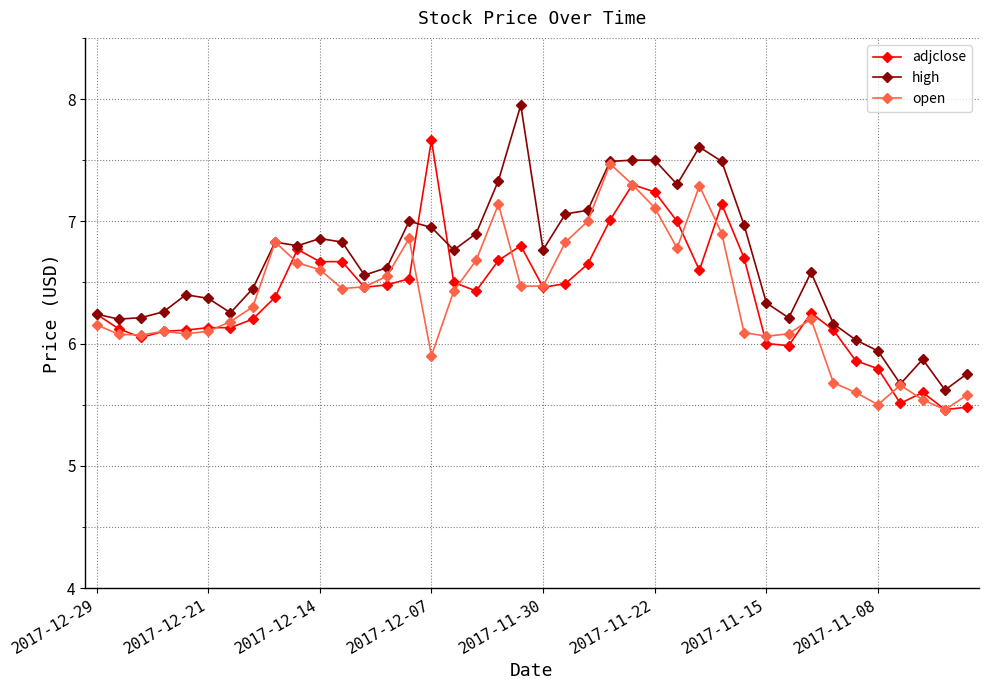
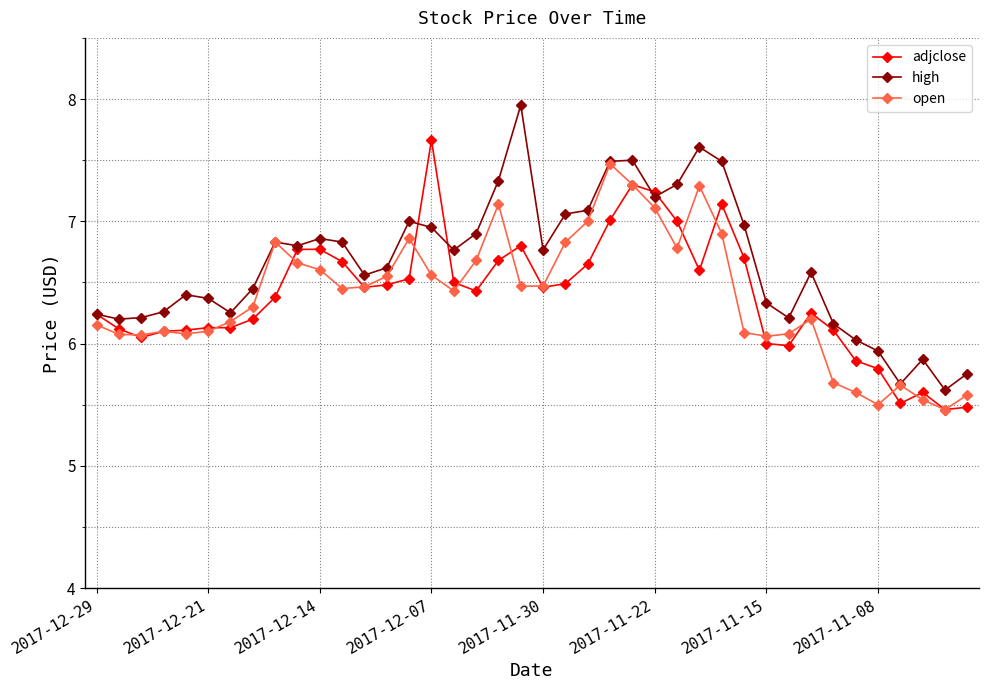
adjclose, 2017-12-14: 6.67 -> 6.77
open, 2017-12-07: 5.90 -> 6.56
high, 2017-11-22: 7.5 -> 7.2
